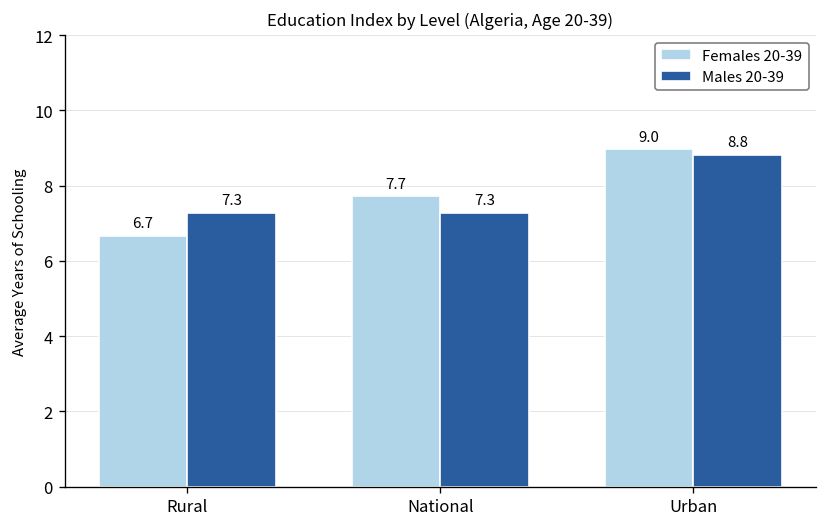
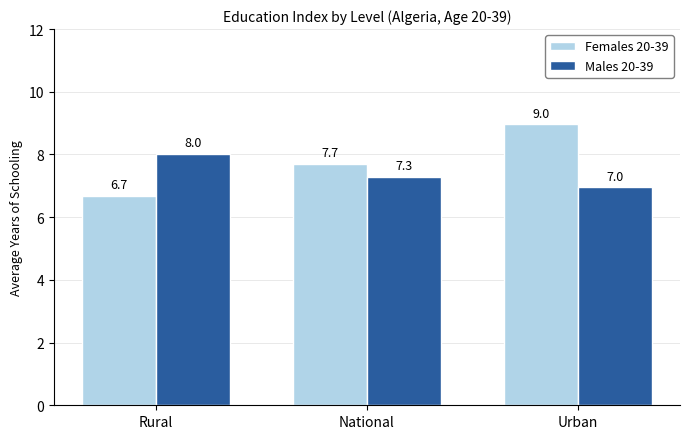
Males 20-39, Rural: 7.3 -> 8.0
Males 20-39, Urban: 8.8 -> 7.0
